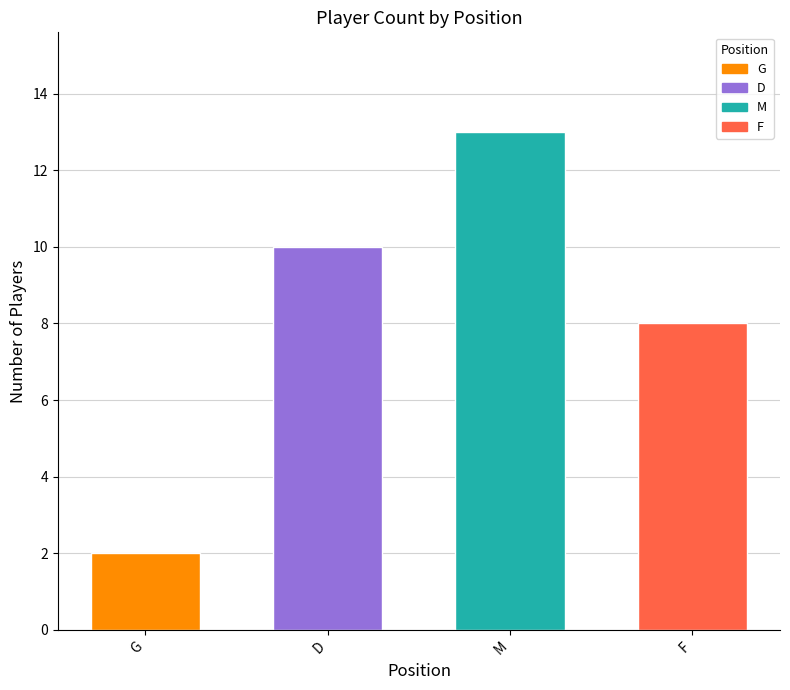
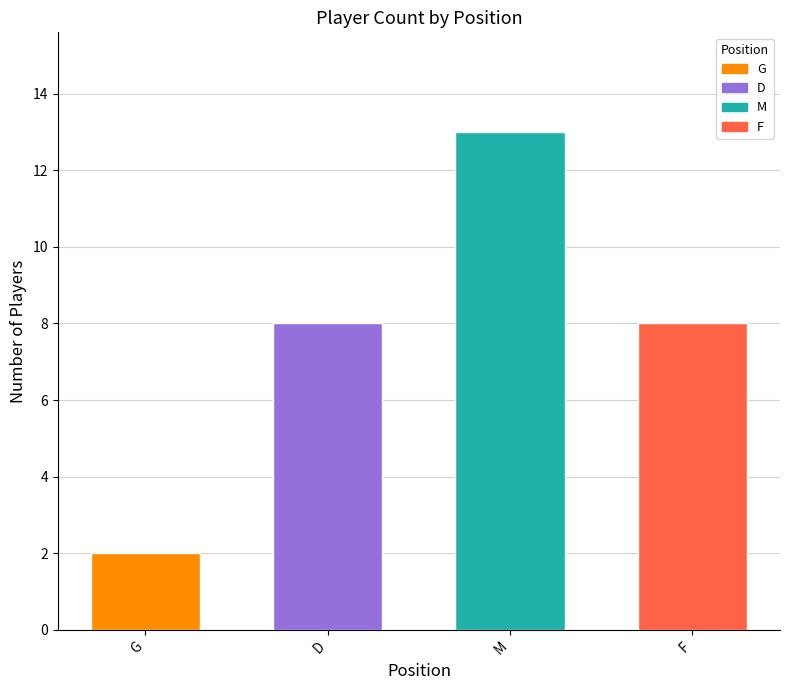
D: 10 -> 8
